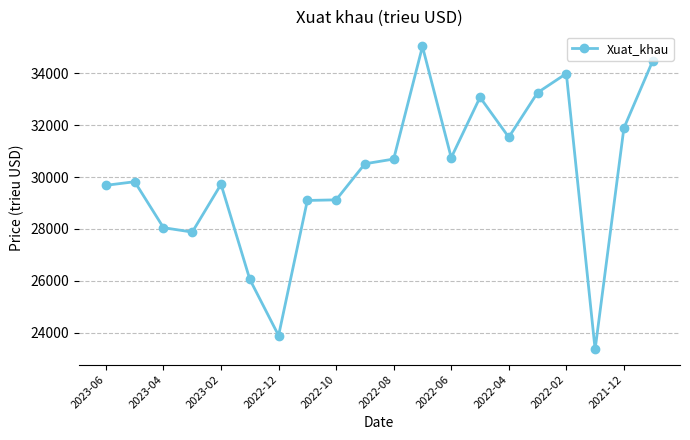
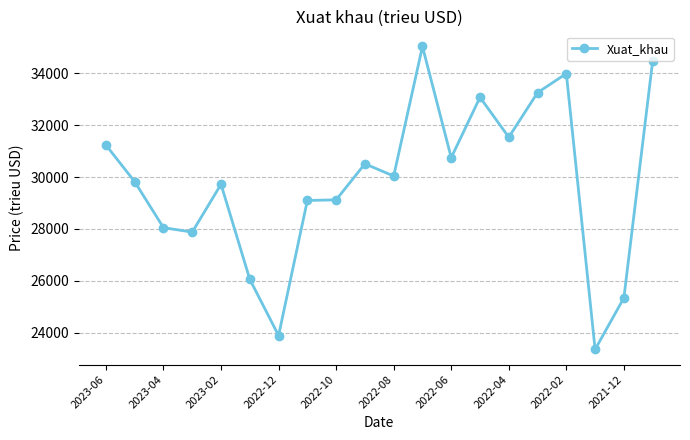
2023-06: 29700 -> 31200
2022-08: 30700 -> 30000
2021-12: 31900 -> 25300
